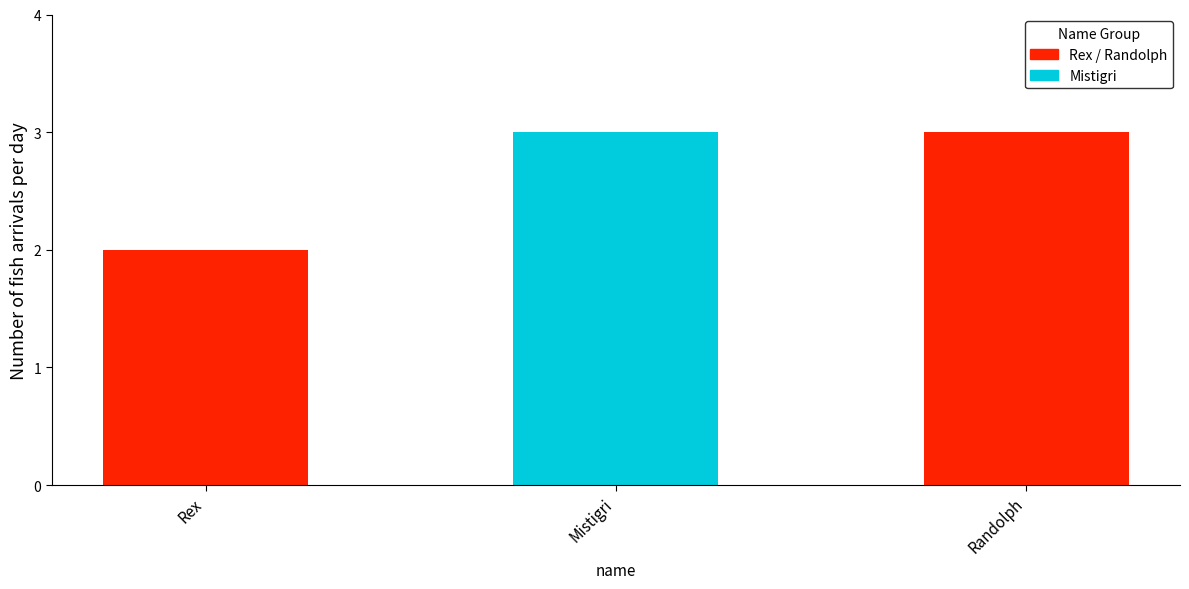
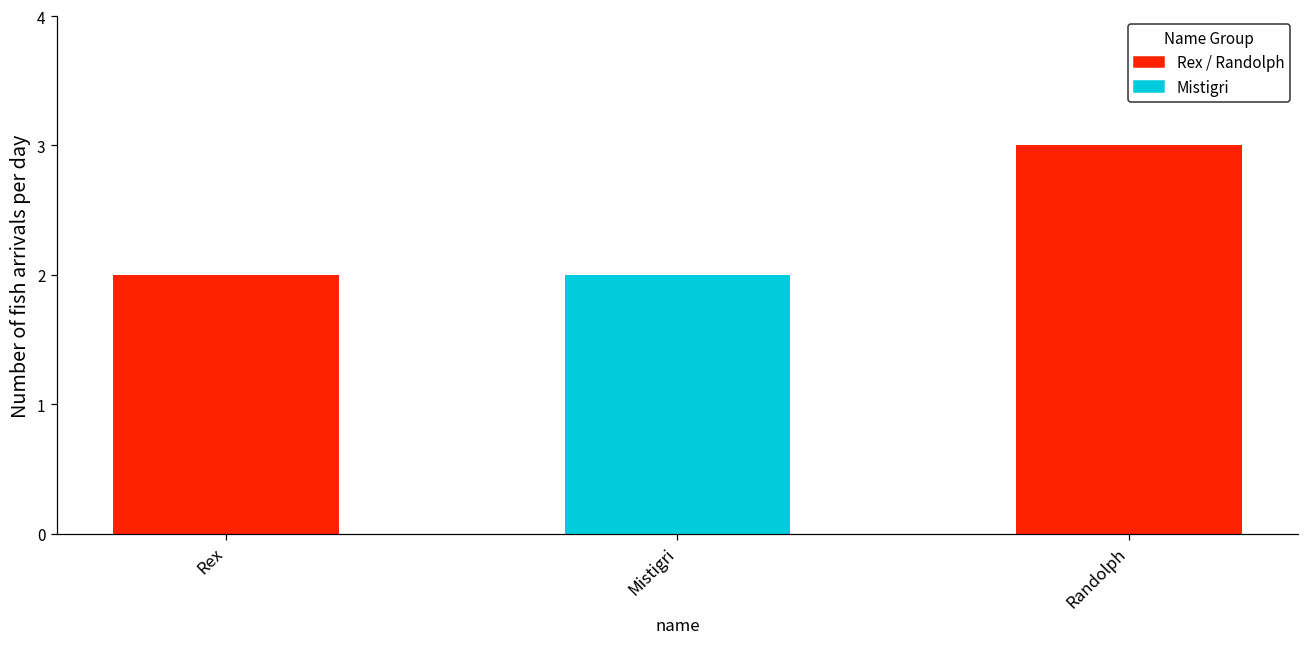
Mistigri: 3 -> 2
